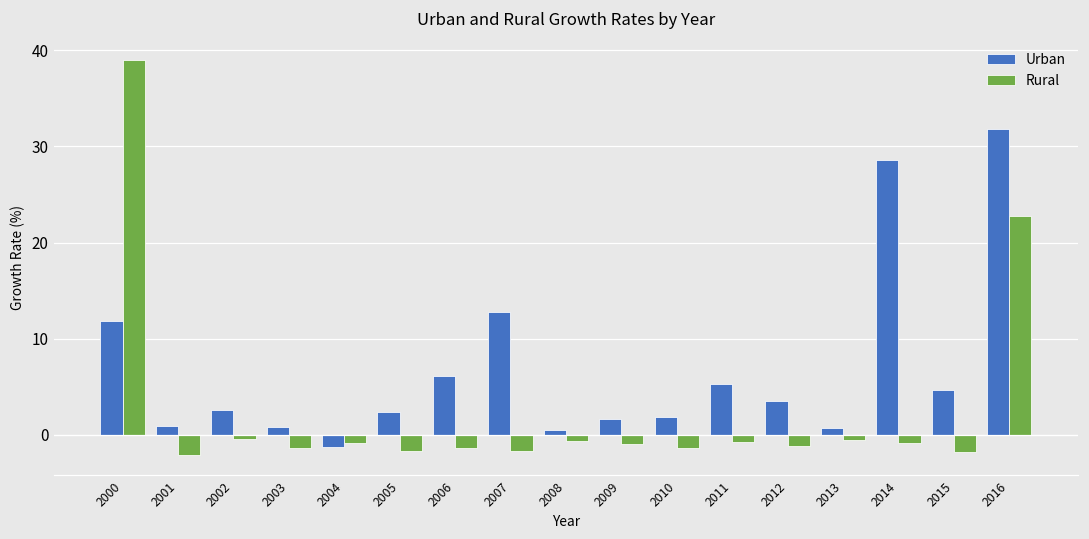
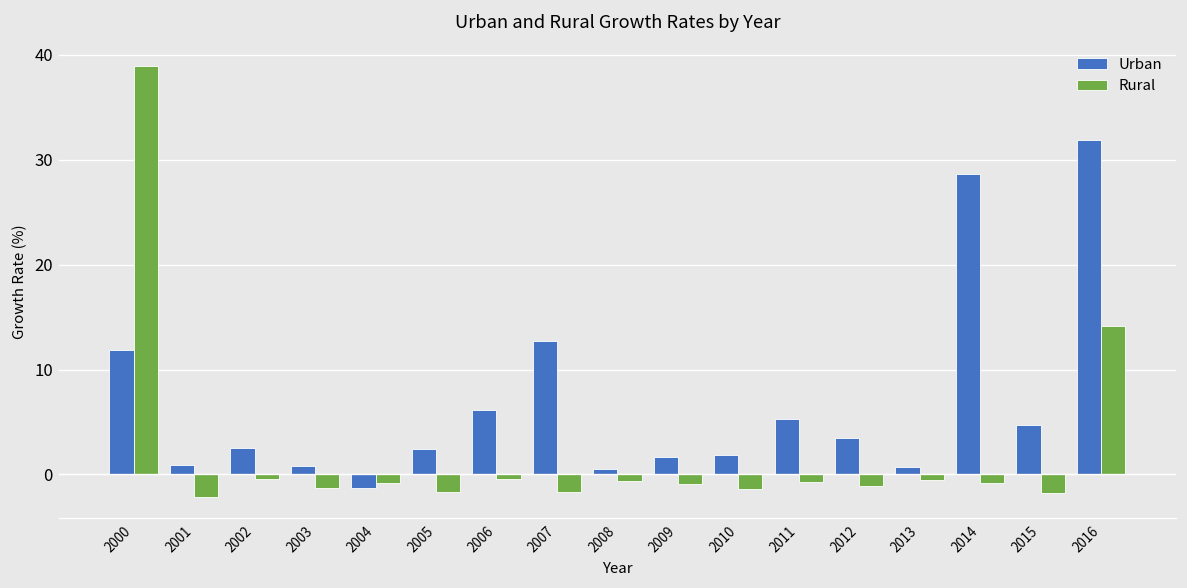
Rural, 2006: -1 -> 0
Rural, 2016: 23 -> 14
